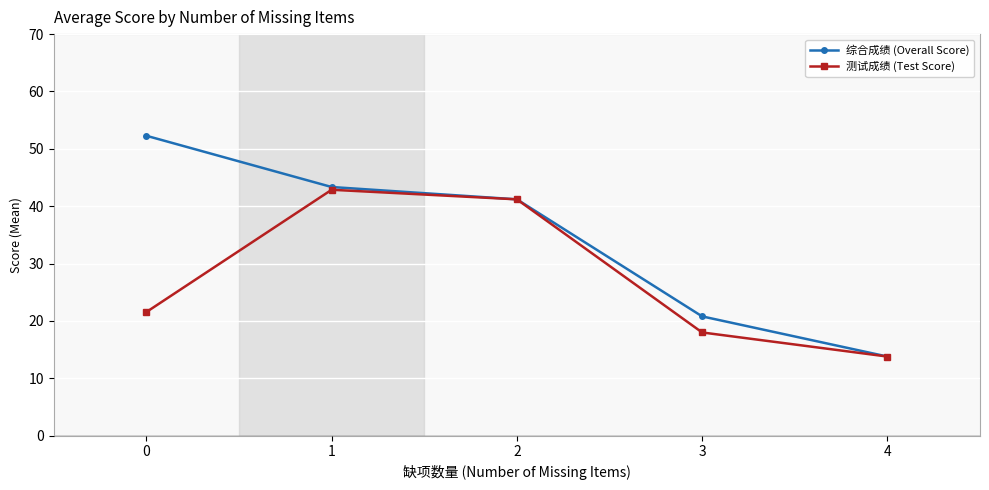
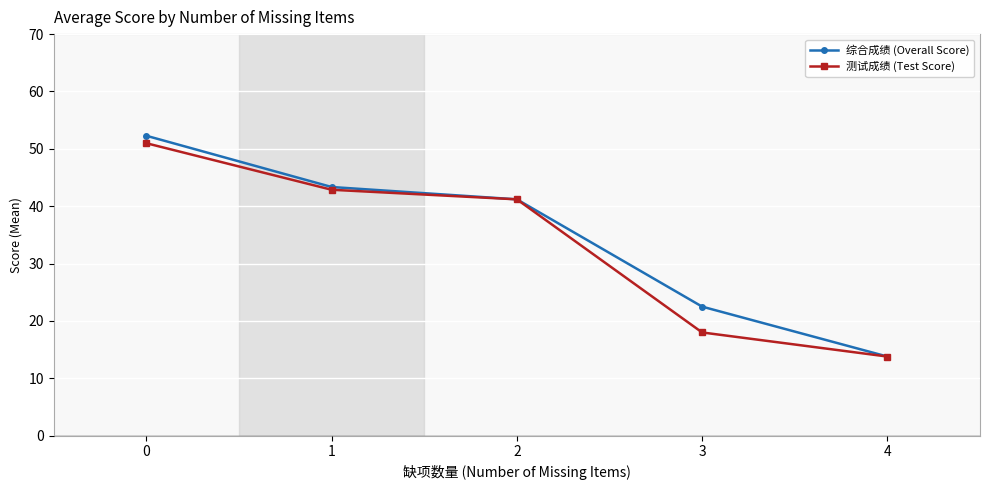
测试成绩 (Test Score), 0: 22 -> 51
综合成绩 (Overall Score), 3: 21 -> 23
